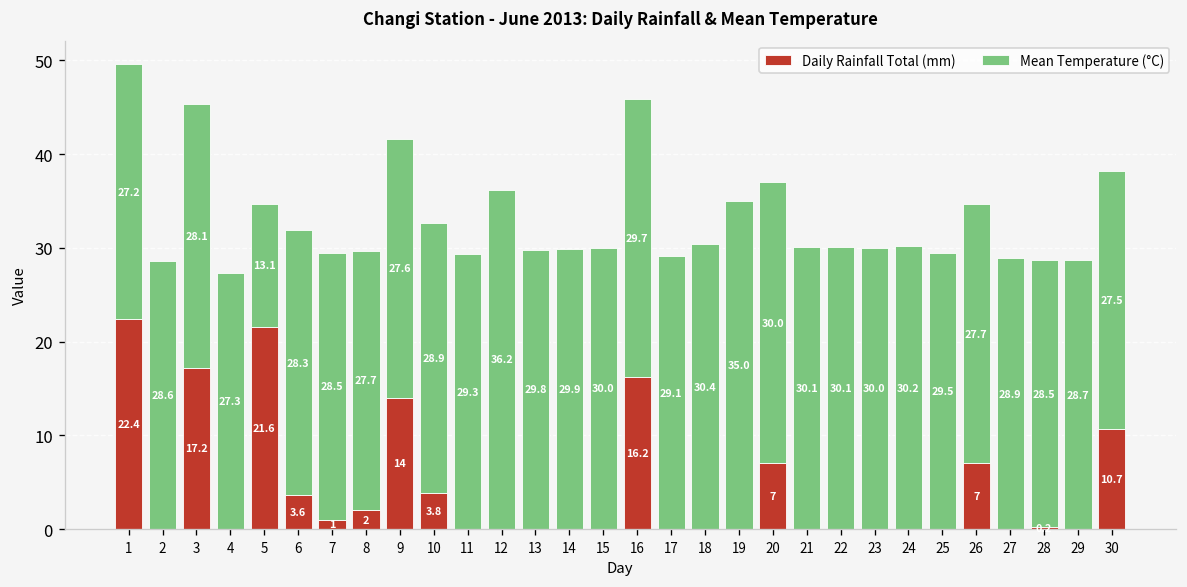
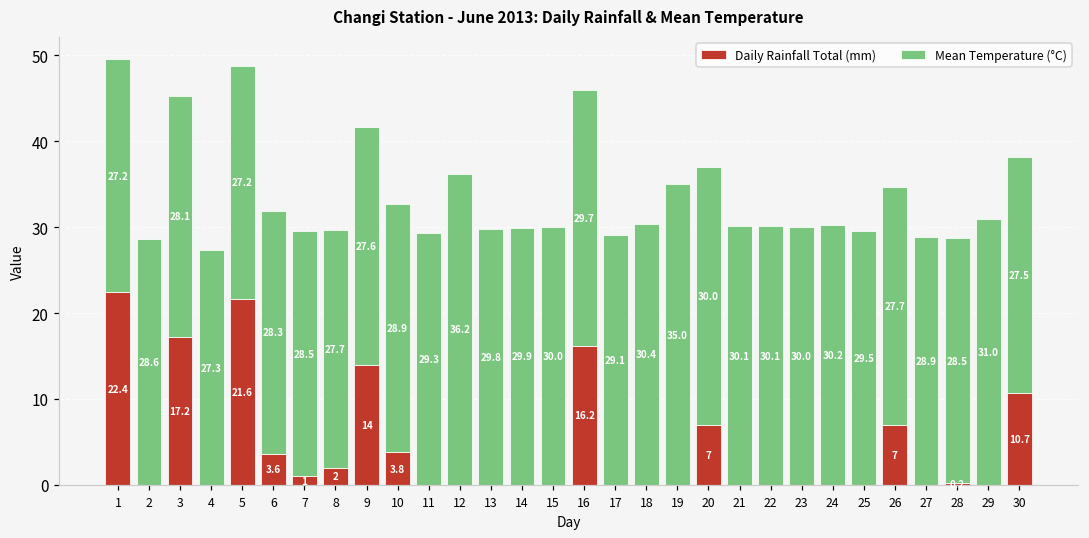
Mean Temperature (°C), 5: 13.1 -> 27.2
Mean Temperature (°C), 29: 28.7 -> 31.0
